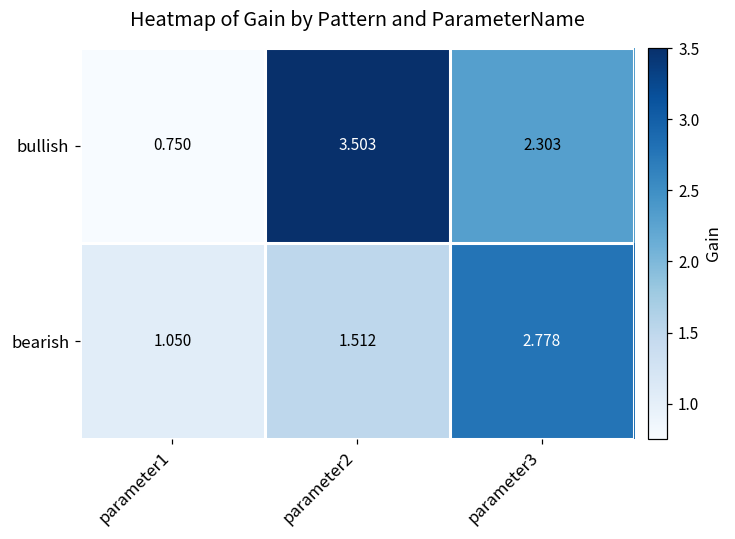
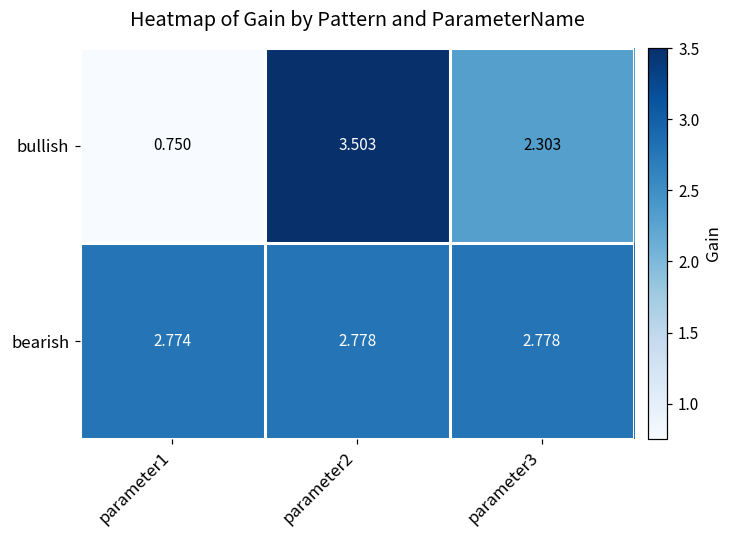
bearish, parameter1: 1.050 -> 2.774
bearish, parameter2: 1.512 -> 2.778
